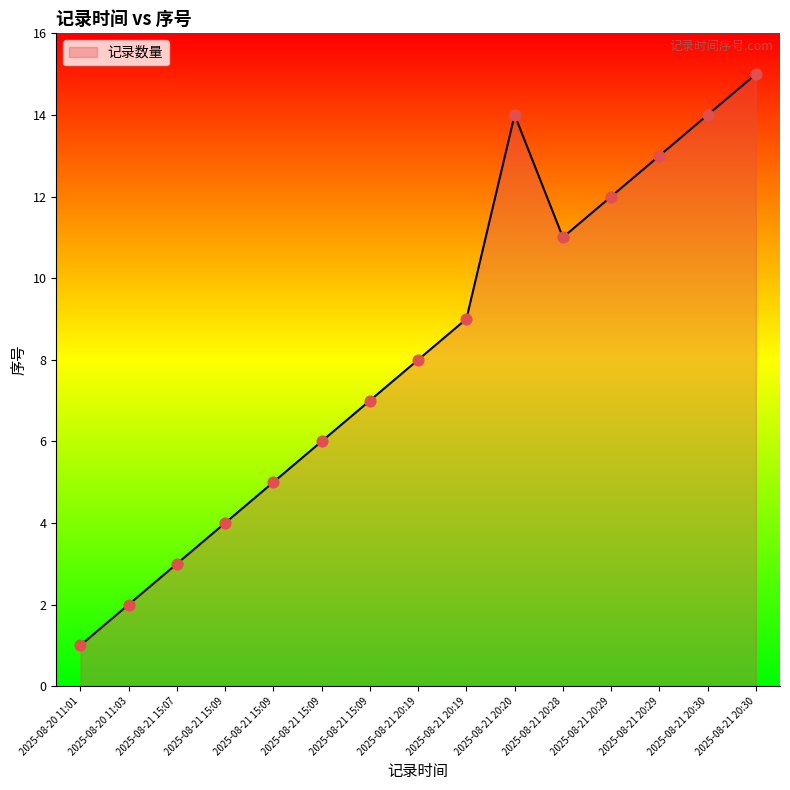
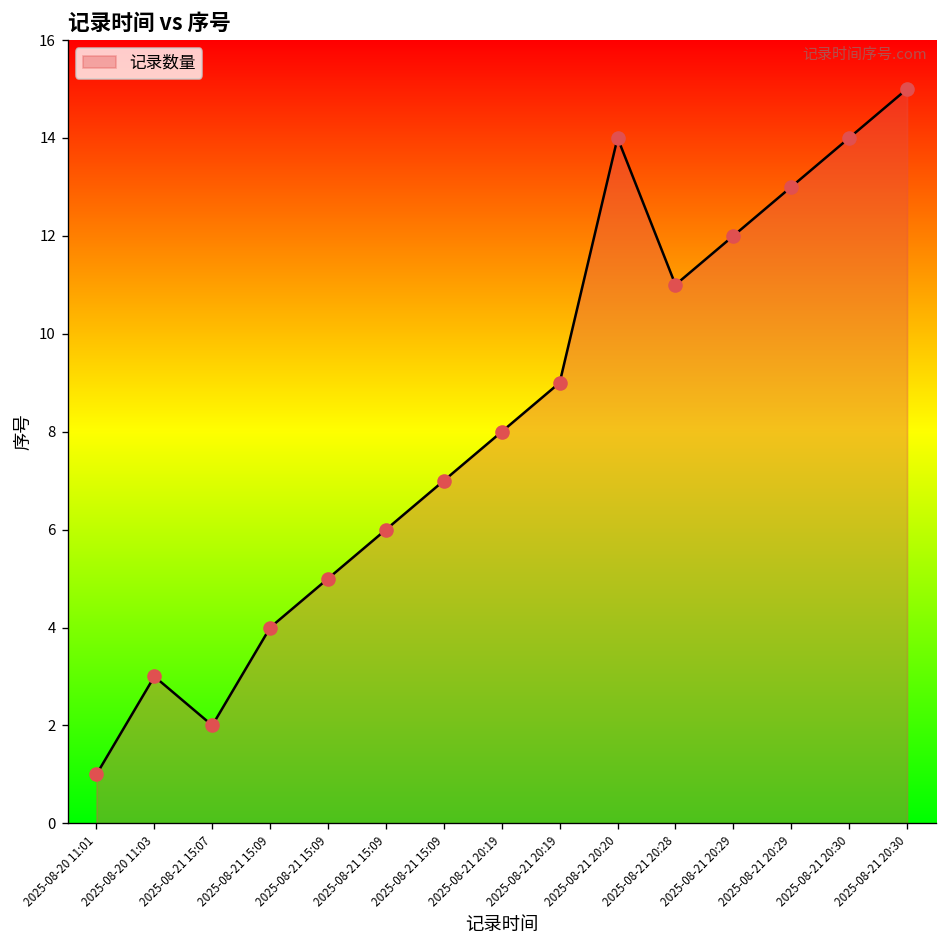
2025-08-20 11:03: 2 -> 3
2025-08-21 15:07: 3 -> 2
